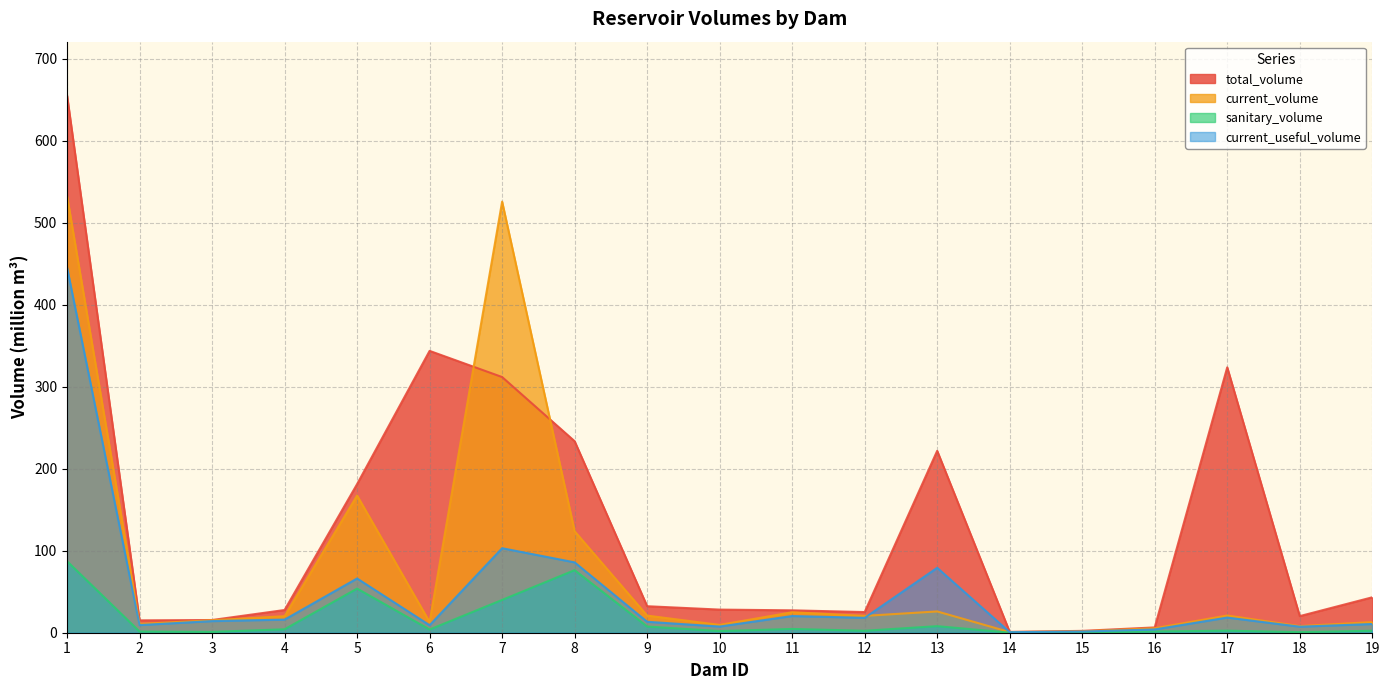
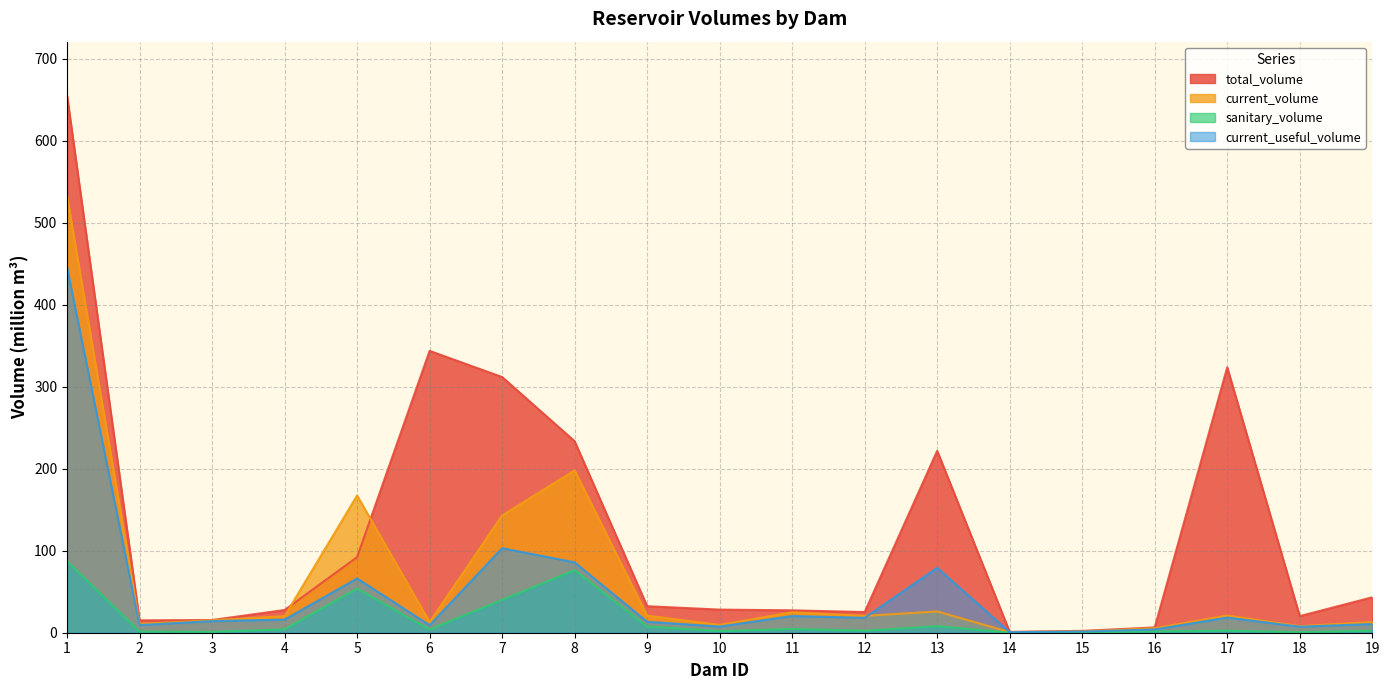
total_volume, 5: 180 -> 90
current_volume, 7: 530 -> 140
current_volume, 8: 120 -> 200
